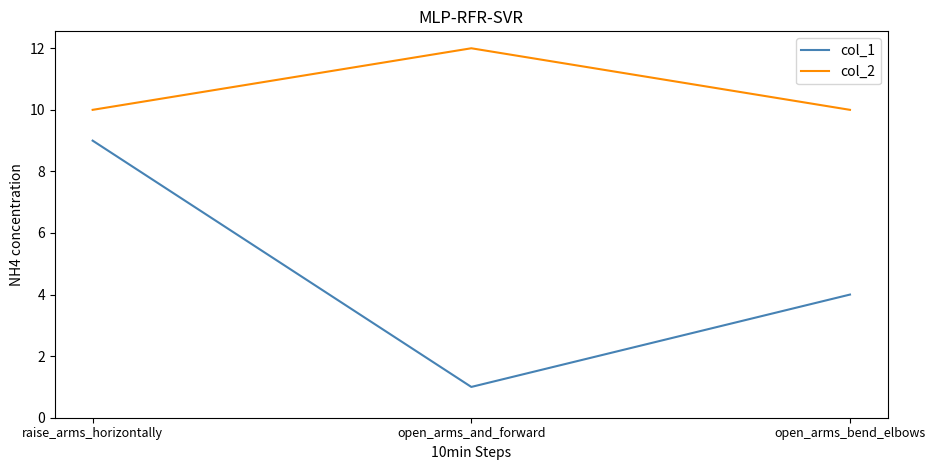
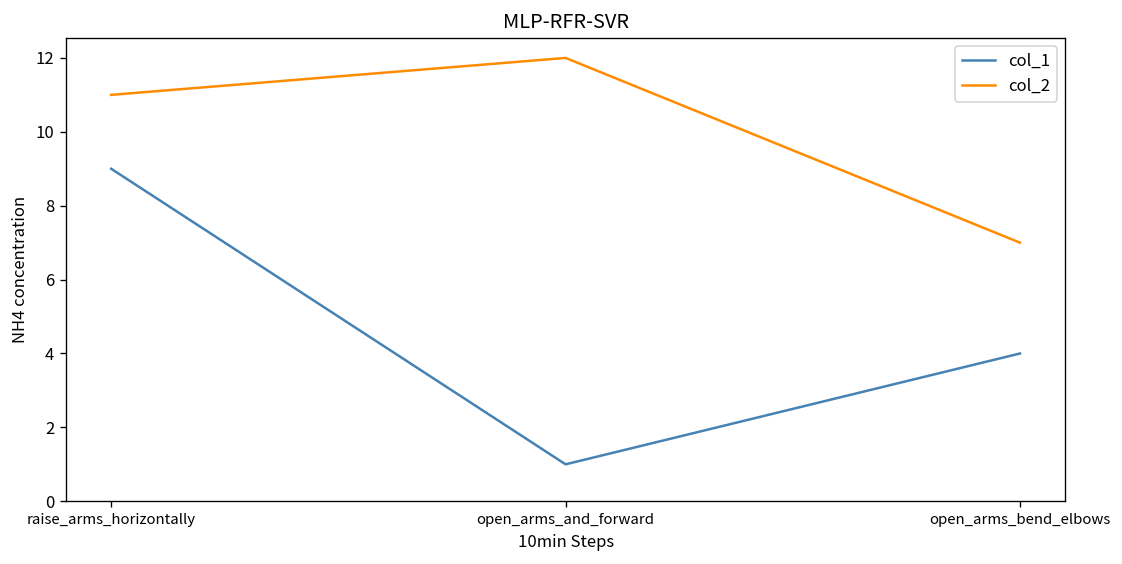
col_2, raise_arms_horizontally: 10 -> 11
col_2, open_arms_bend_elbows: 10 -> 7
